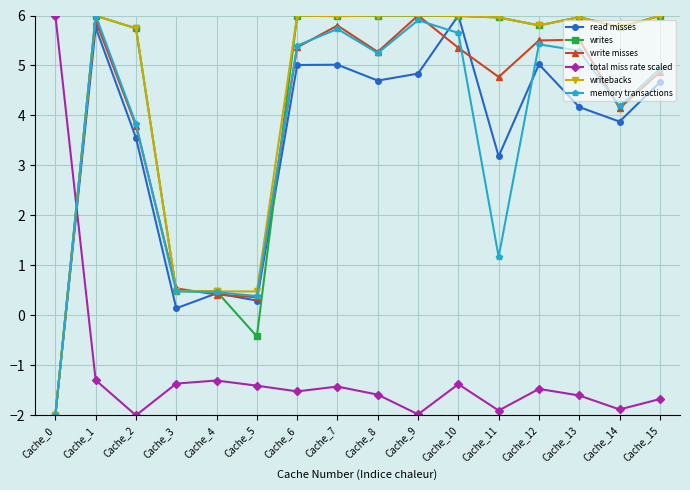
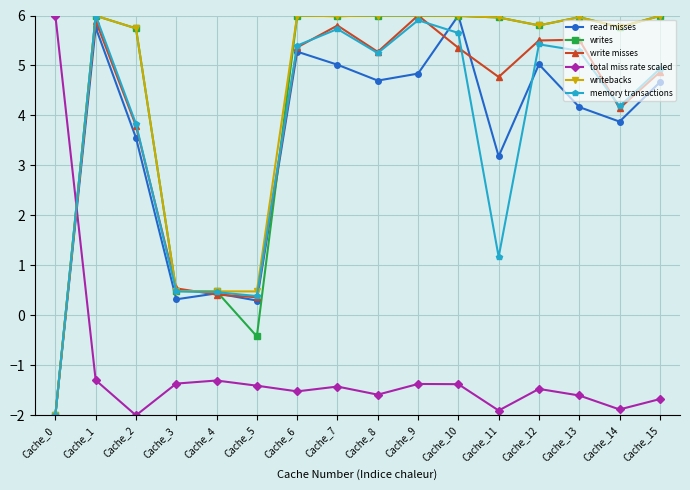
read misses, Cache_3: 0.1 -> 0.3
read misses, Cache_6: 5.0 -> 5.3
total miss rate scaled, Cache_9: -2.0 -> -1.4
